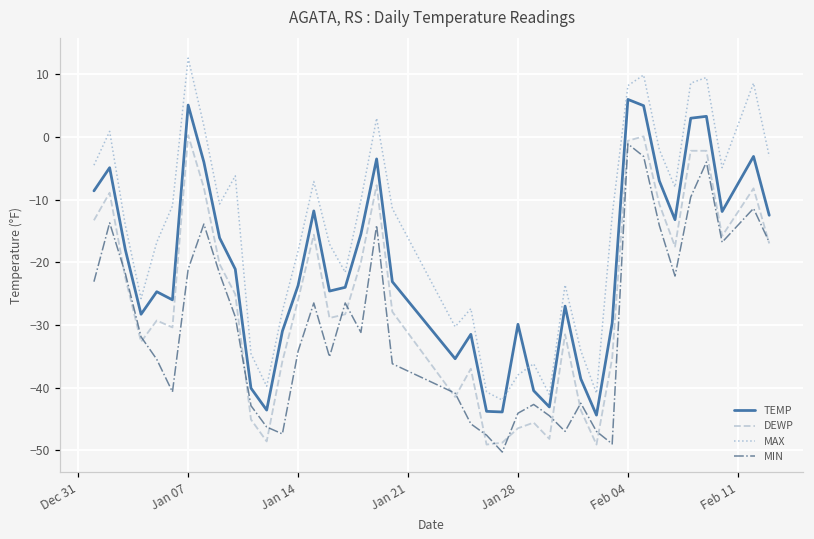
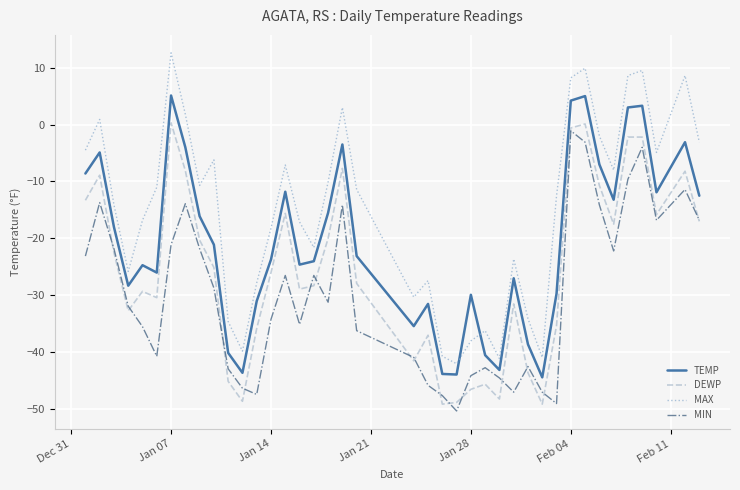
TEMP, Feb 04: 6 -> 4
